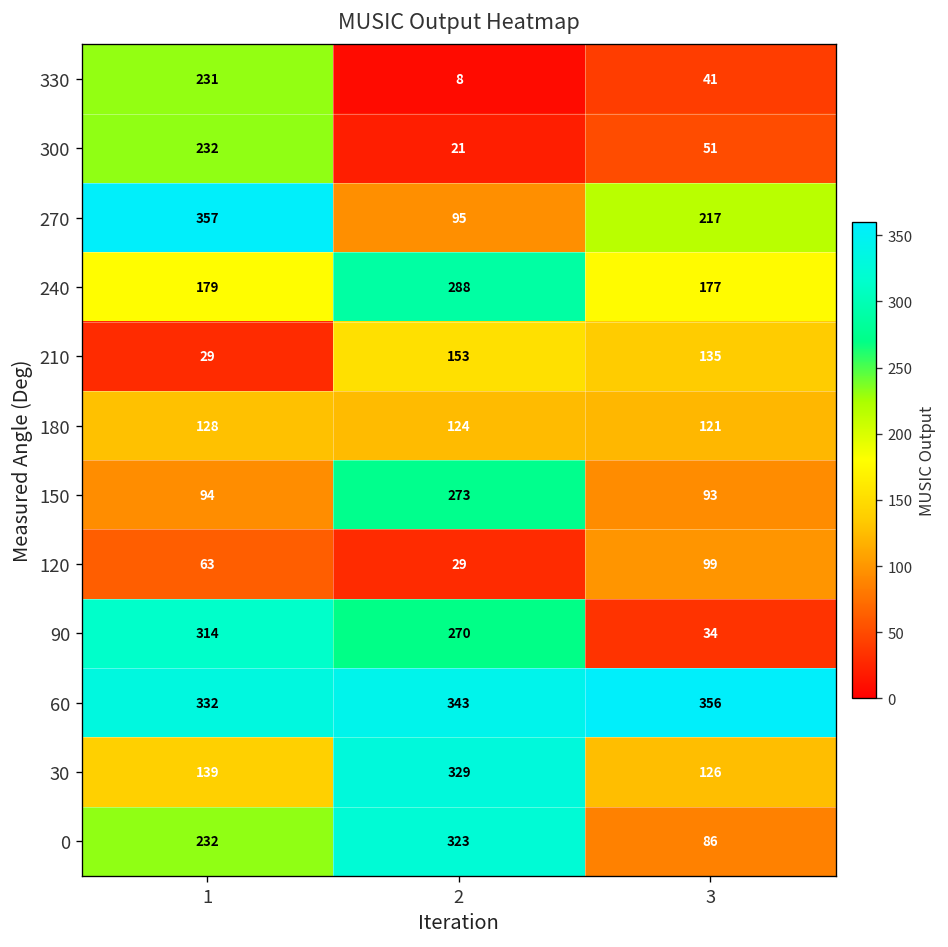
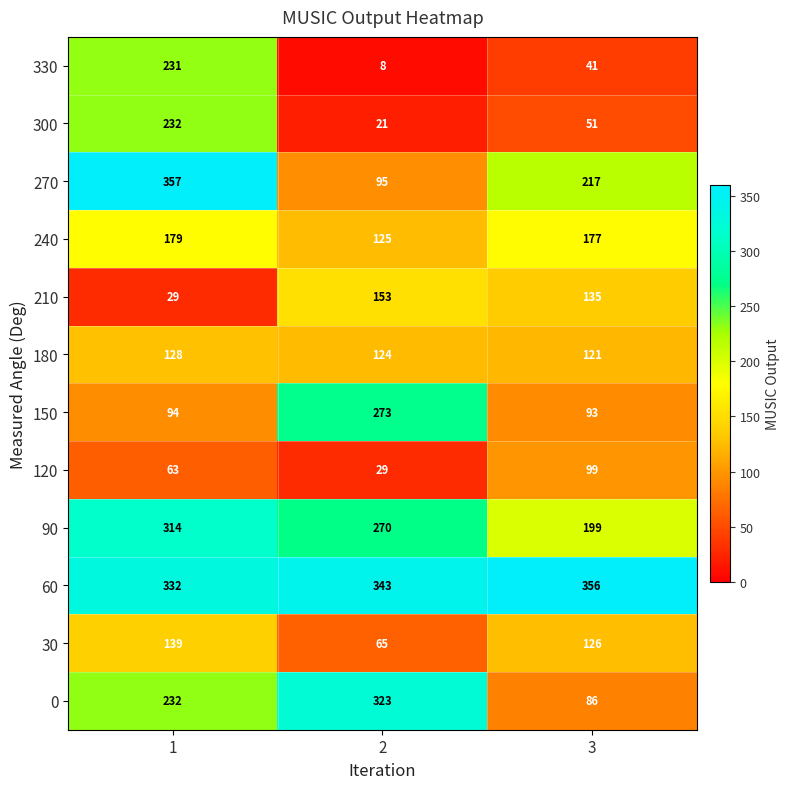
240, 2: 288 -> 125
90, 3: 34 -> 199
30, 2: 329 -> 65
